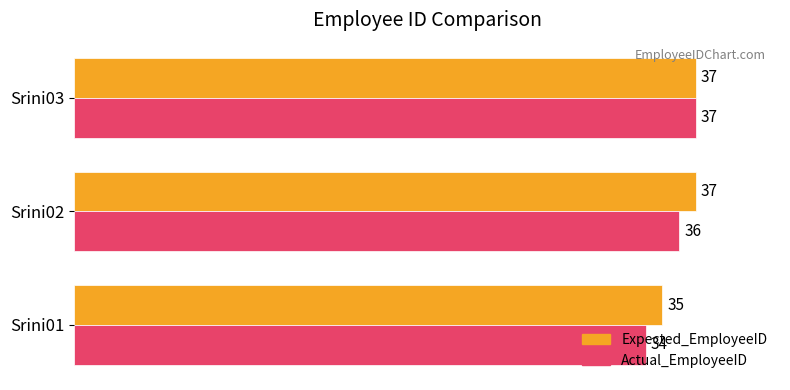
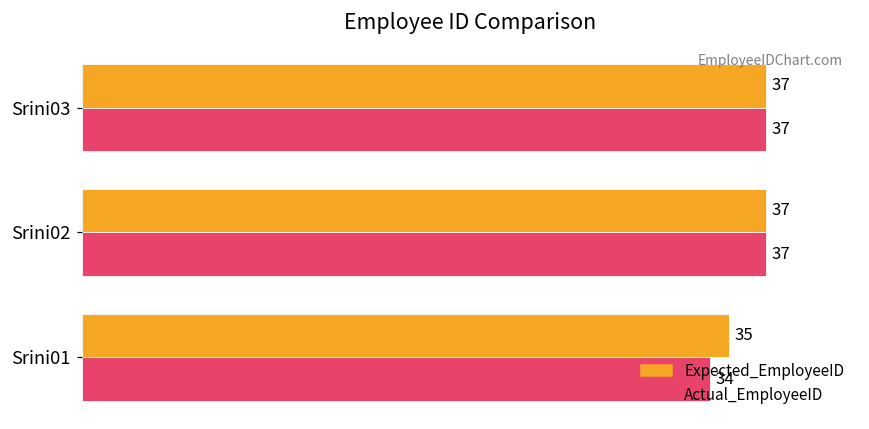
Actual_EmployeeID, Srini02: 36 -> 37
